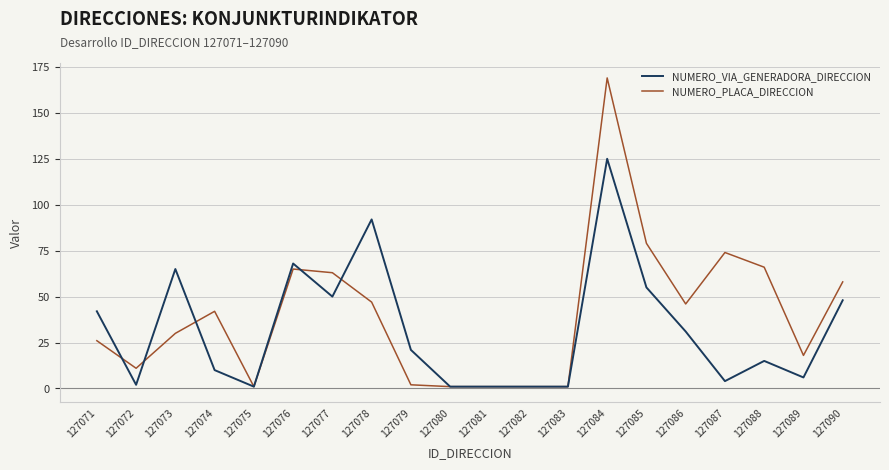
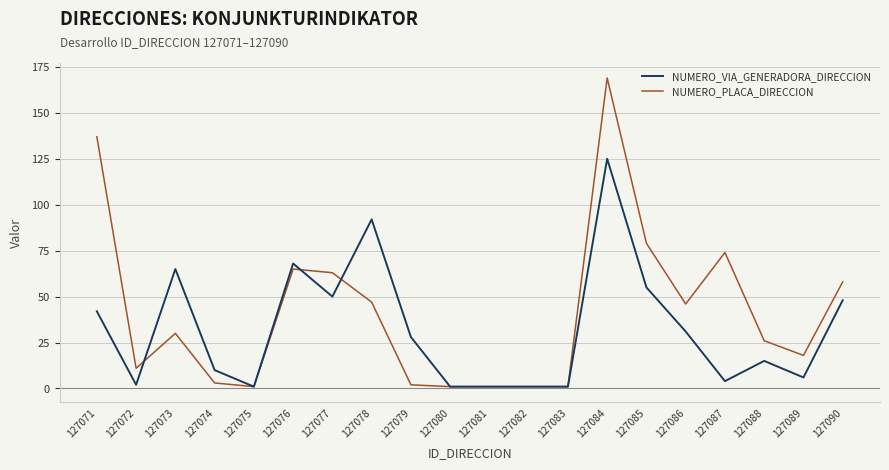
NUMERO_PLACA_DIRECCION, 127071: 26 -> 137
NUMERO_PLACA_DIRECCION, 127074: 42 -> 3
NUMERO_VIA_GENERADORA_DIRECCION, 127079: 21 -> 28
NUMERO_PLACA_DIRECCION, 127088: 66 -> 26
